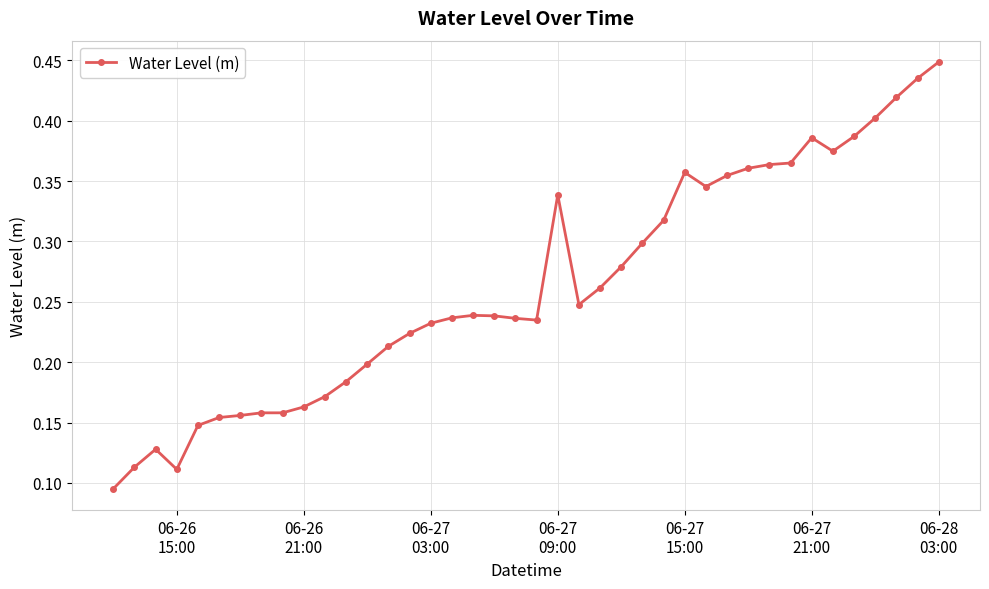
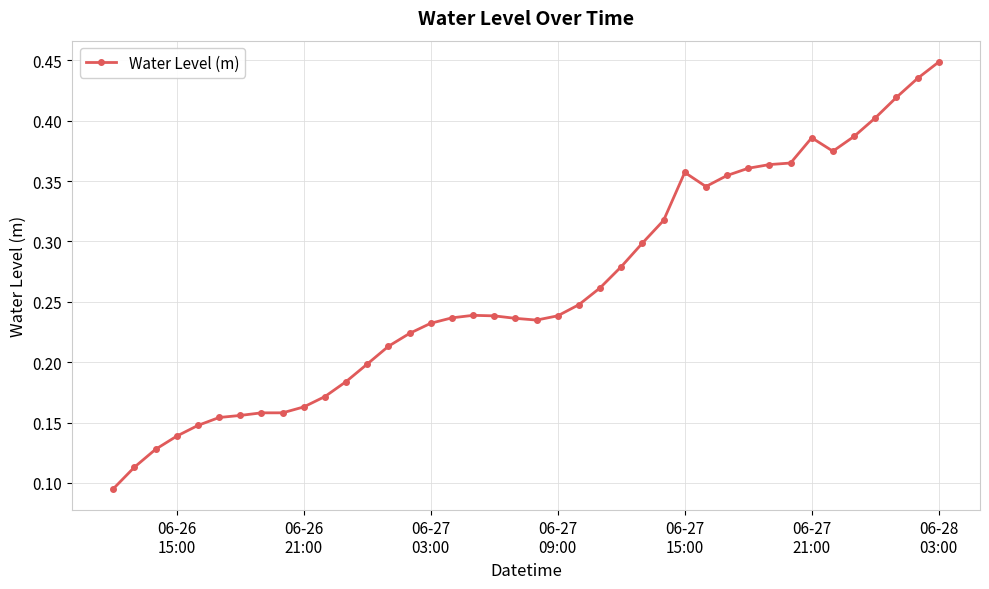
06-26 15:00: 0.111 -> 0.139
06-27 09:00: 0.339 -> 0.238
